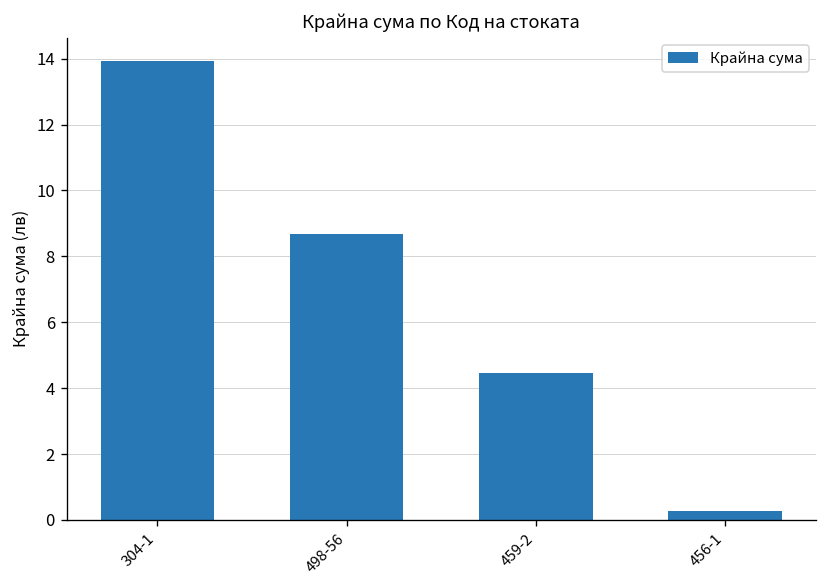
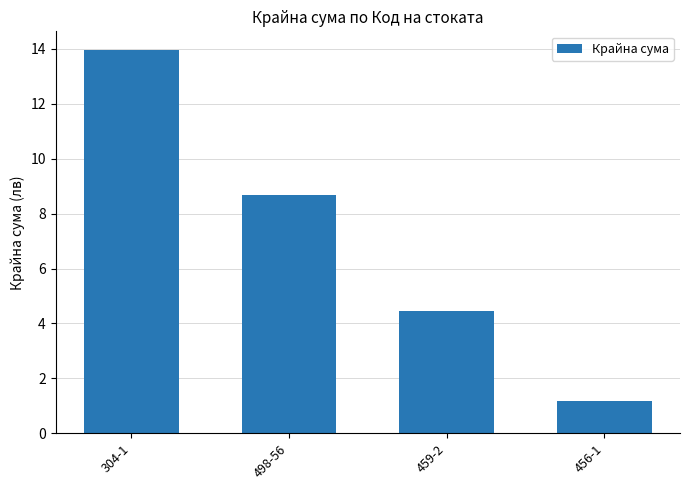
456-1: 0.3 -> 1.2
